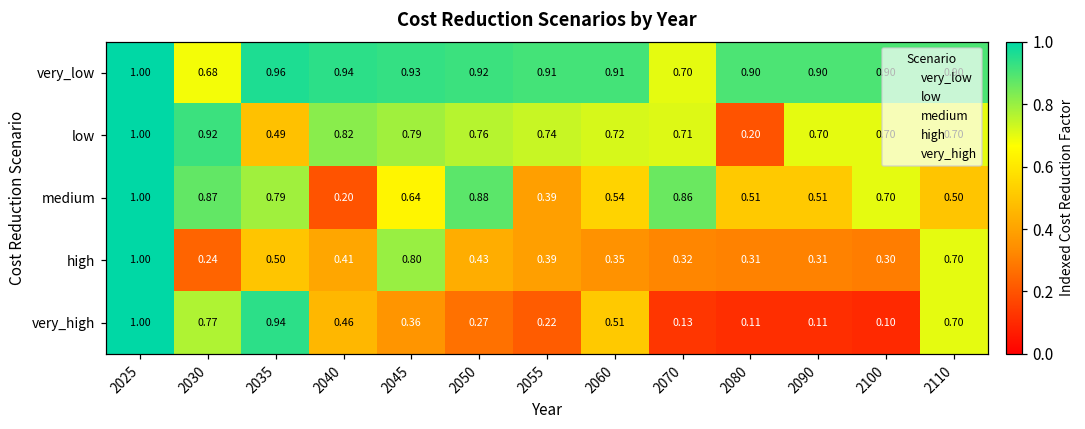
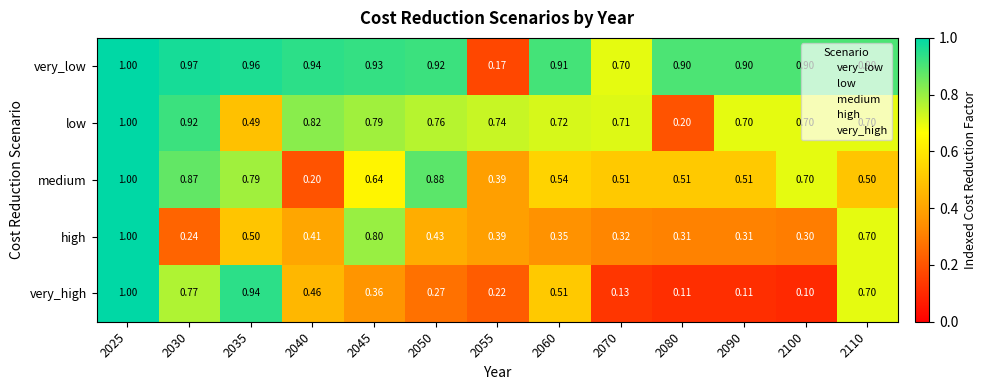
very_low, 2030: 0.68 -> 0.97
very_low, 2055: 0.91 -> 0.17
medium, 2070: 0.86 -> 0.51
